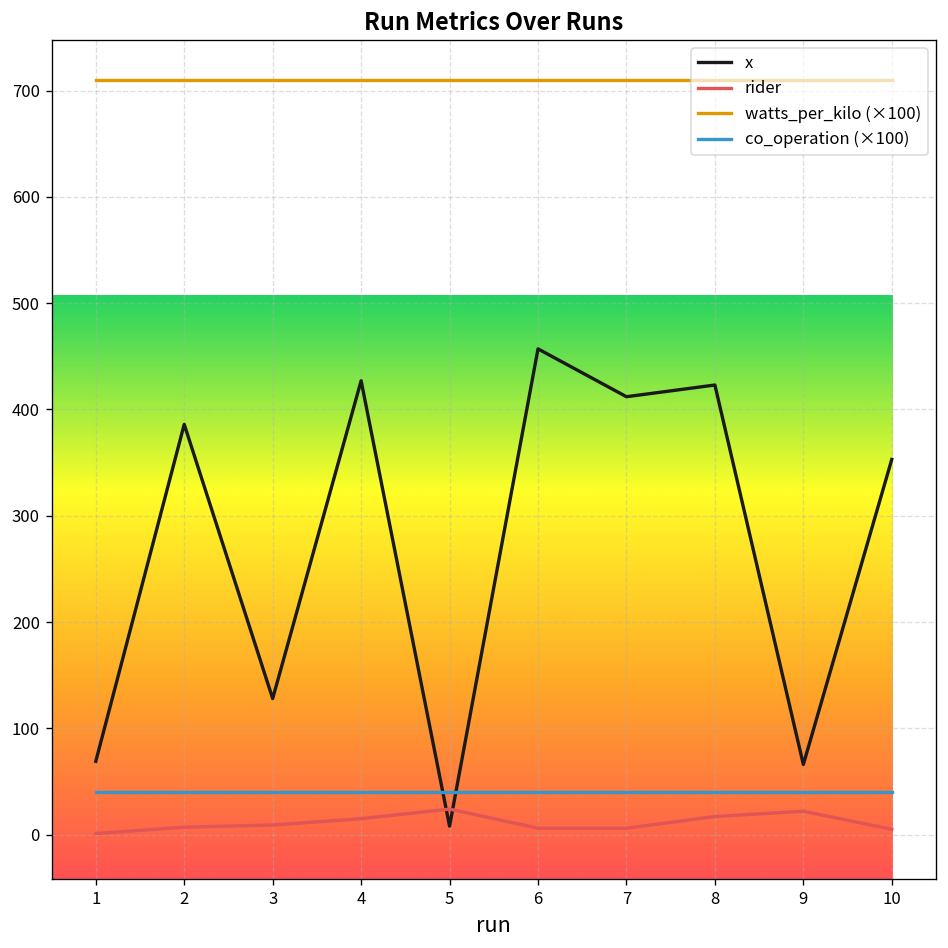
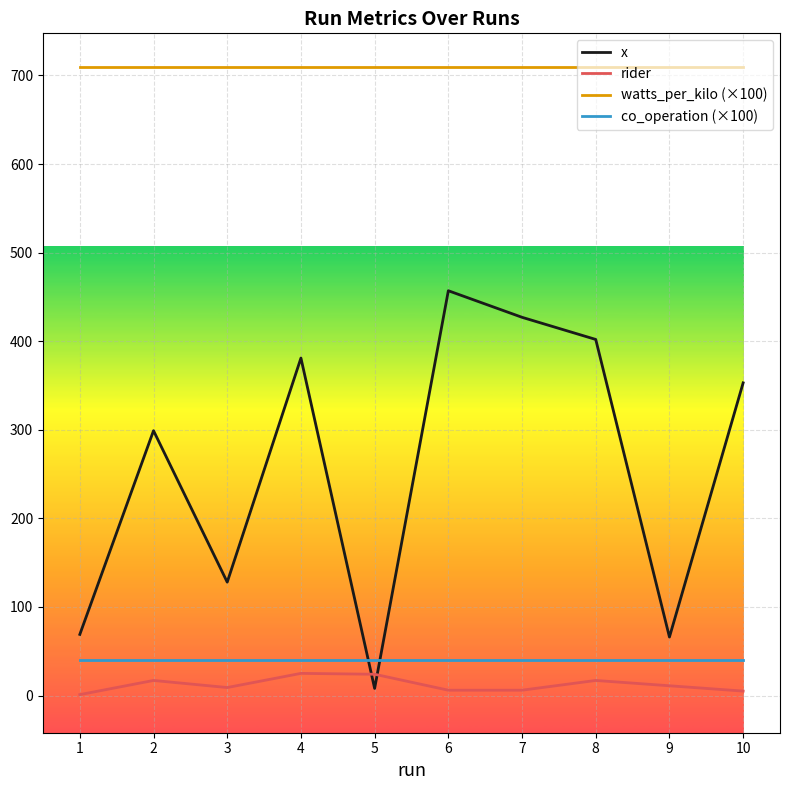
x, 2: 390 -> 300
rider, 2: 10 -> 20
x, 4: 430 -> 380
rider, 4: 20 -> 30
x, 7: 410 -> 430
x, 8: 420 -> 400
rider, 9: 20 -> 10
